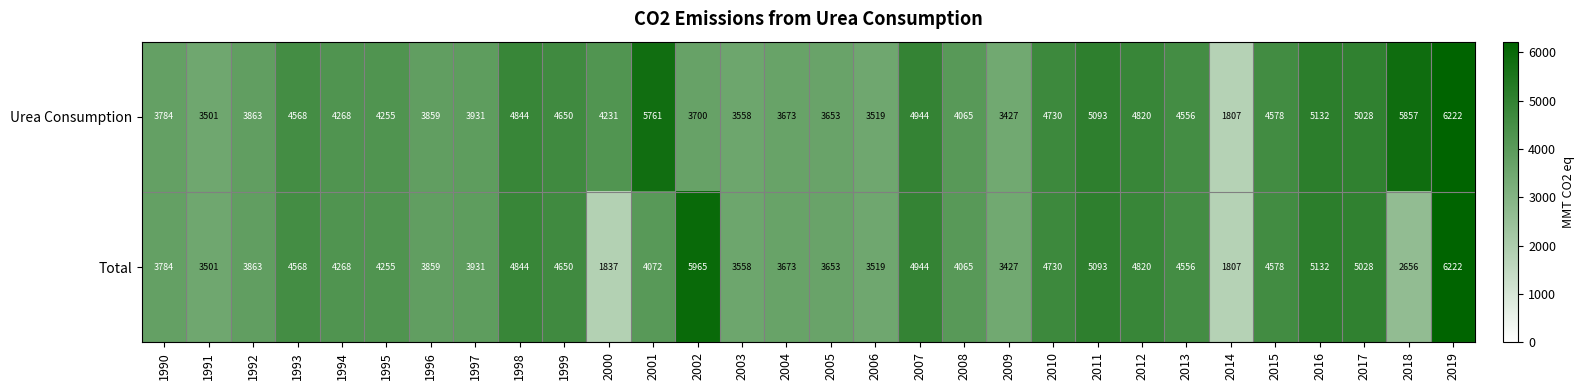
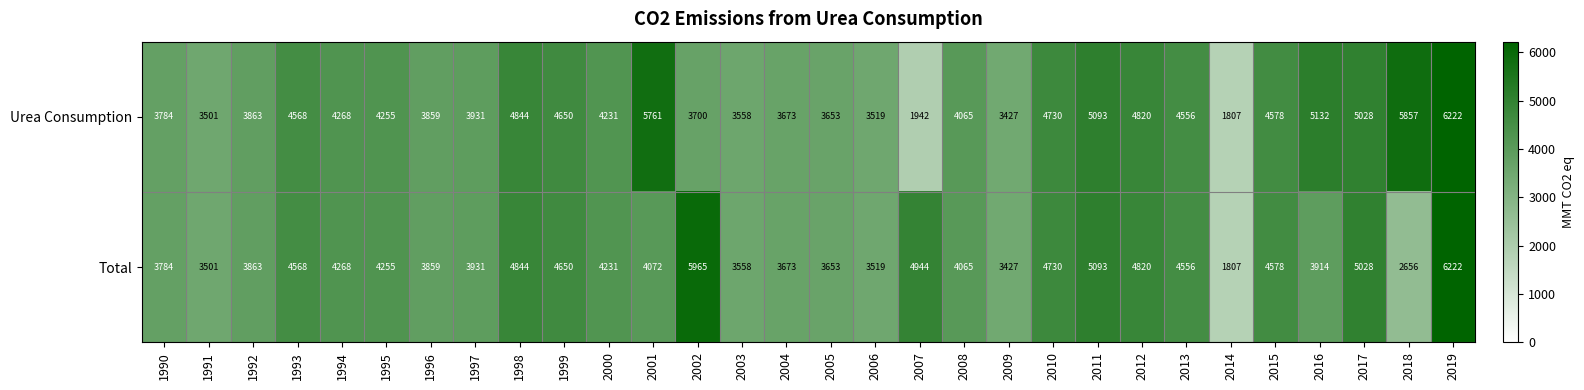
Urea Consumption, 2007: 4944 -> 1942
Total, 2000: 1837 -> 4231
Total, 2016: 5132 -> 3914
